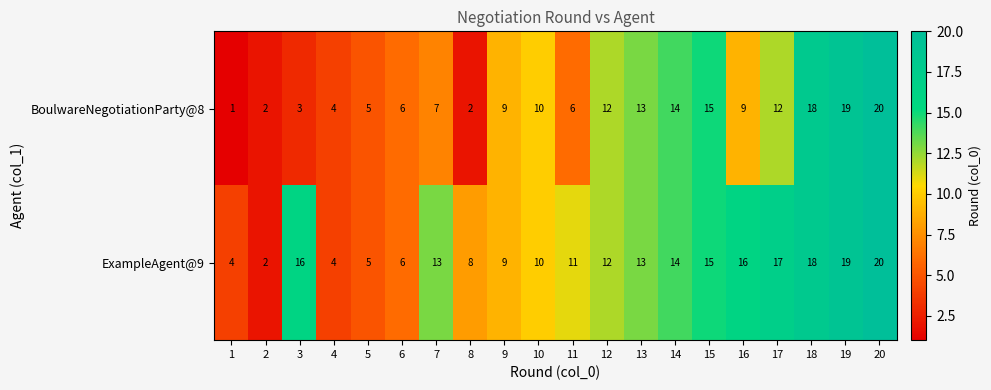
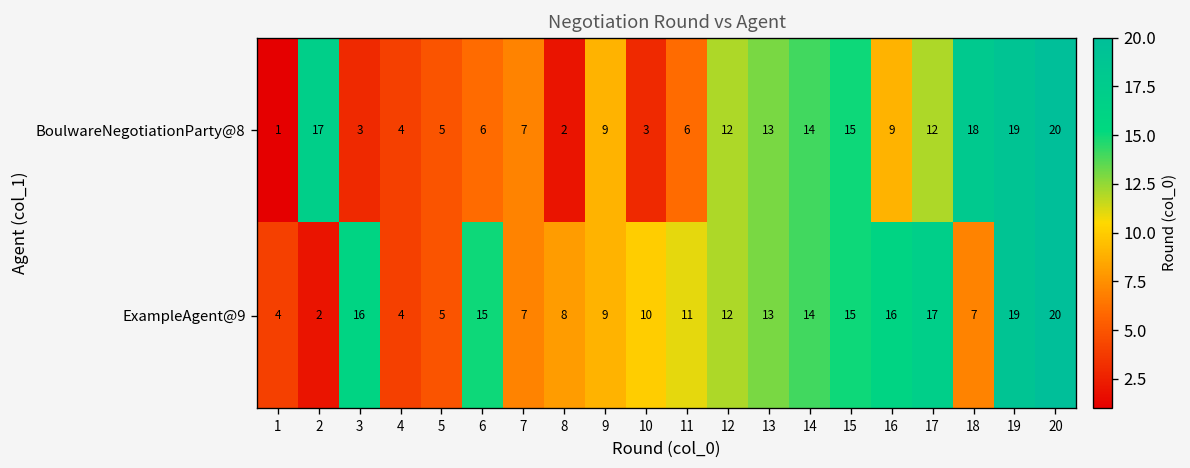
BoulwareNegotiationParty@8, 2: 2 -> 17
BoulwareNegotiationParty@8, 10: 10 -> 3
ExampleAgent@9, 6: 6 -> 15
ExampleAgent@9, 7: 13 -> 7
ExampleAgent@9, 18: 18 -> 7
